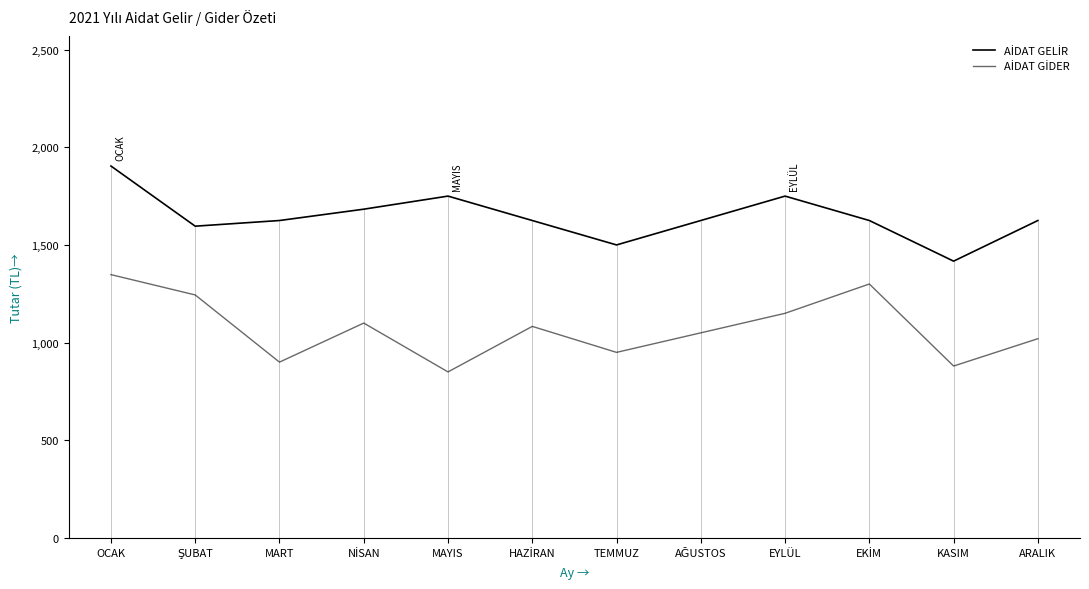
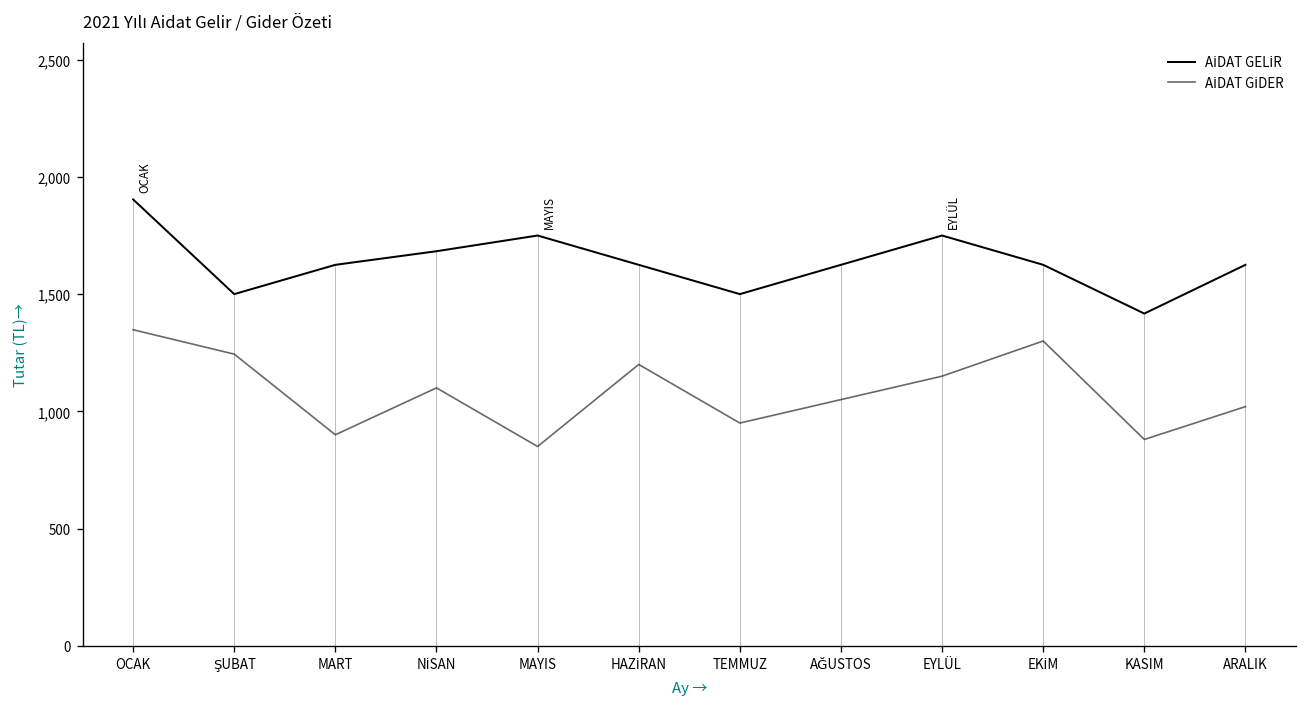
AİDAT GELİR, ŞUBAT: 1,600 -> 1,500
AİDAT GİDER, HAZİRAN: 1,080 -> 1,200
